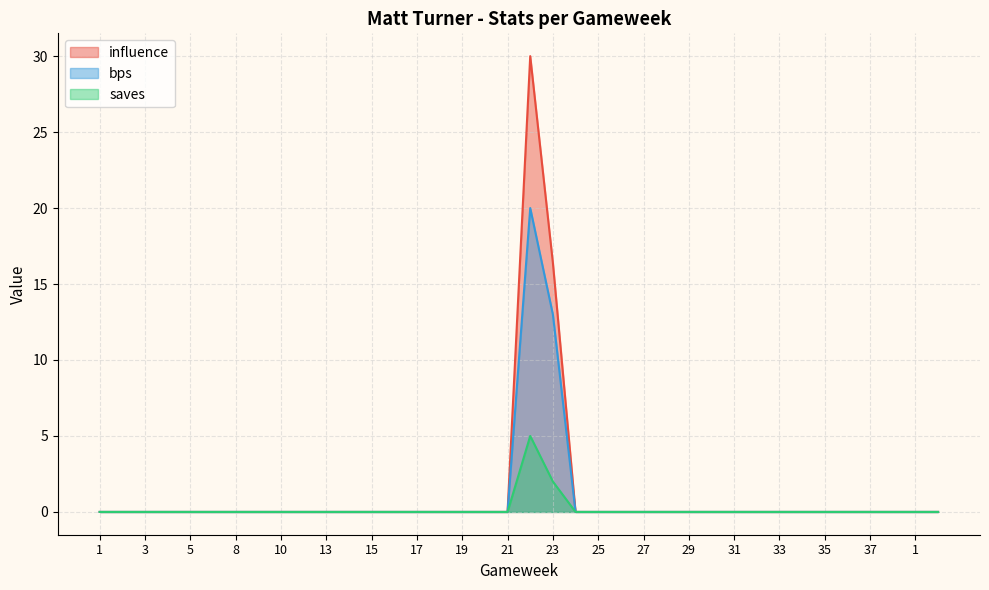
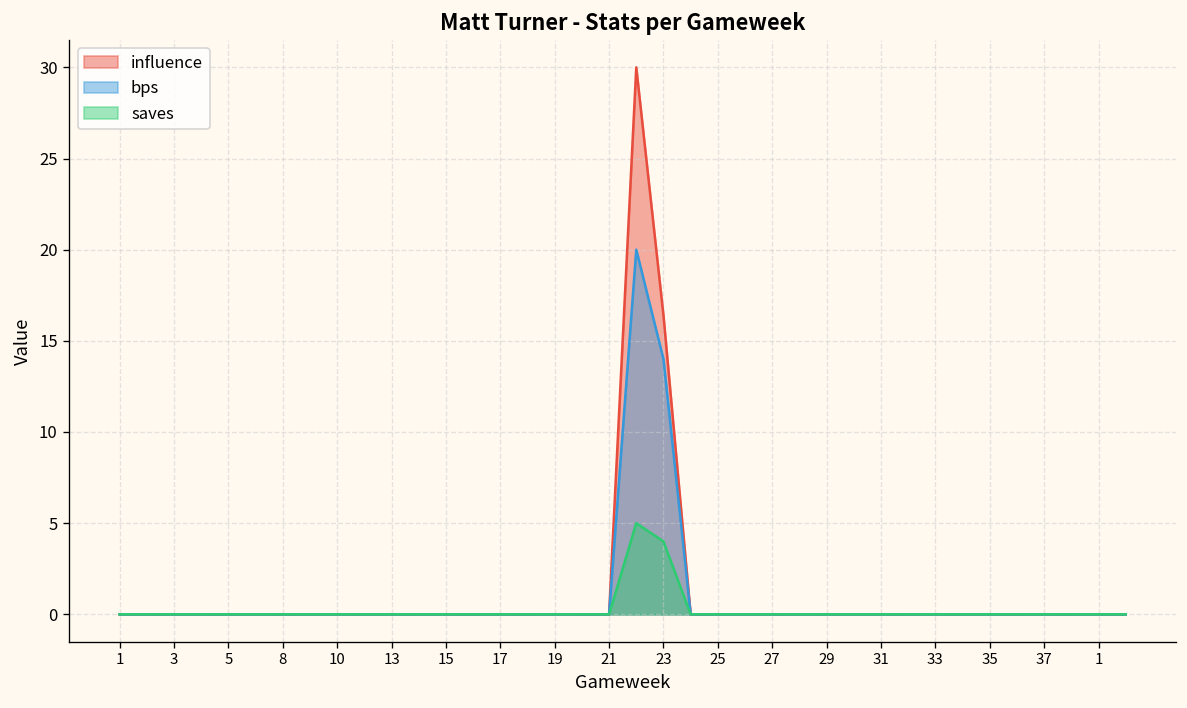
bps, 23: 13 -> 14
saves, 23: 2 -> 4
